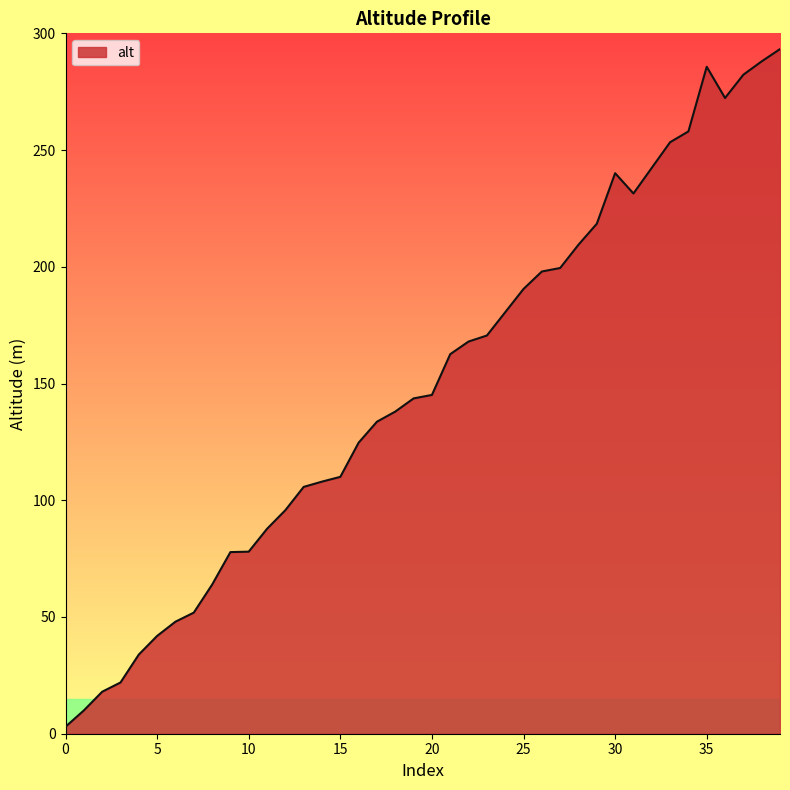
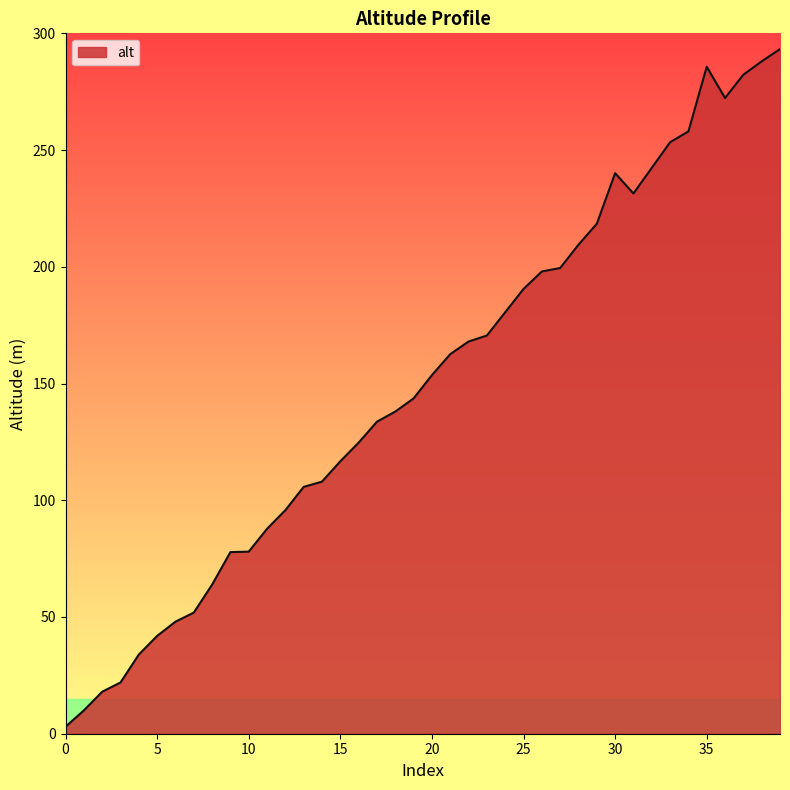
15: 110 -> 117
20: 145 -> 154
